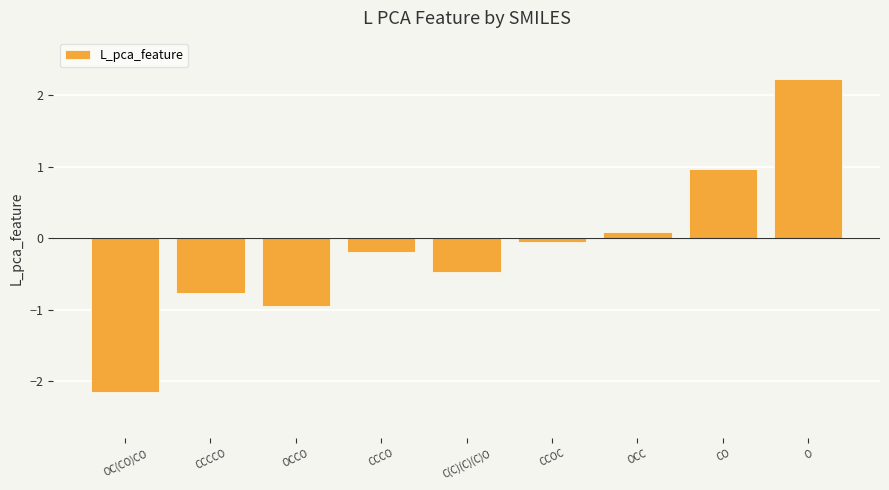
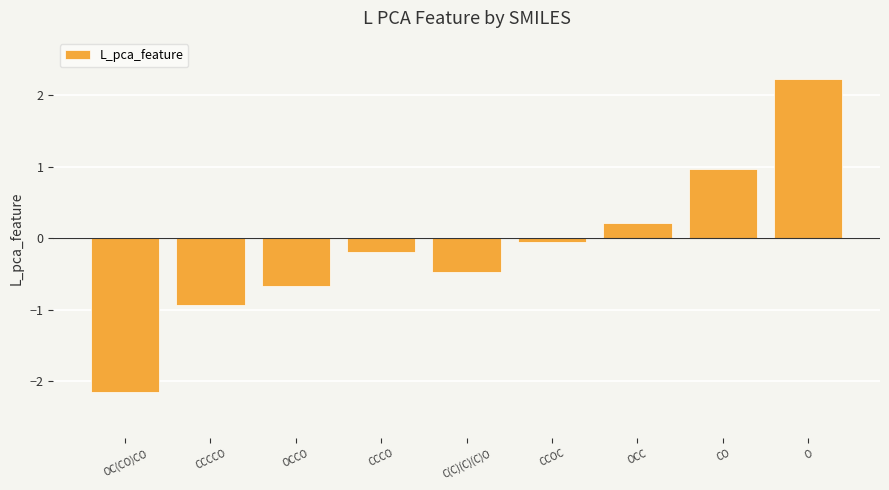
CCCCO: -0.8 -> -0.9
OCCO: -0.9 -> -0.7
OCC: 0.1 -> 0.2
